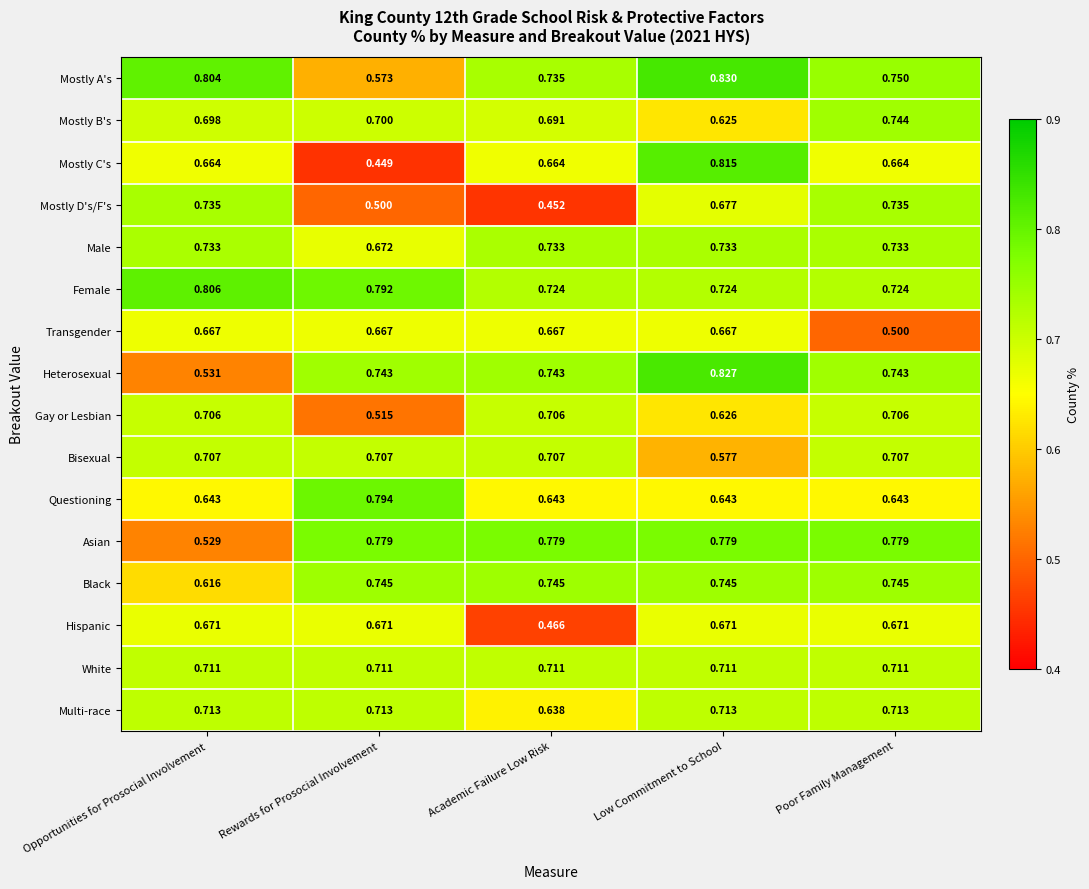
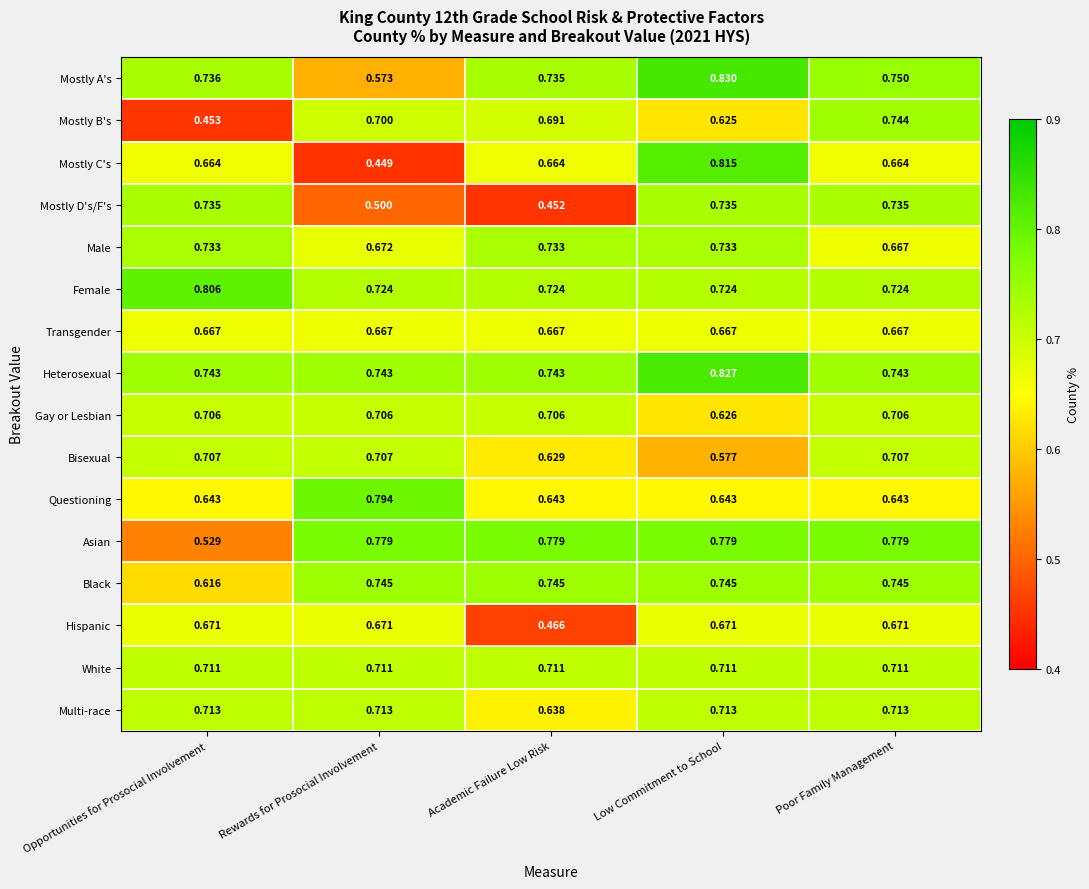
Mostly A's, Opportunities for Prosocial Involvement: 0.804 -> 0.736
Mostly B's, Opportunities for Prosocial Involvement: 0.698 -> 0.453
Mostly D's/F's, Low Commitment to School: 0.677 -> 0.735
Male, Poor Family Management: 0.733 -> 0.667
Female, Rewards for Prosocial Involvement: 0.792 -> 0.724
Transgender, Poor Family Management: 0.500 -> 0.667
Heterosexual, Opportunities for Prosocial Involvement: 0.531 -> 0.743
Gay or Lesbian, Rewards for Prosocial Involvement: 0.515 -> 0.706
Bisexual, Academic Failure Low Risk: 0.707 -> 0.629
